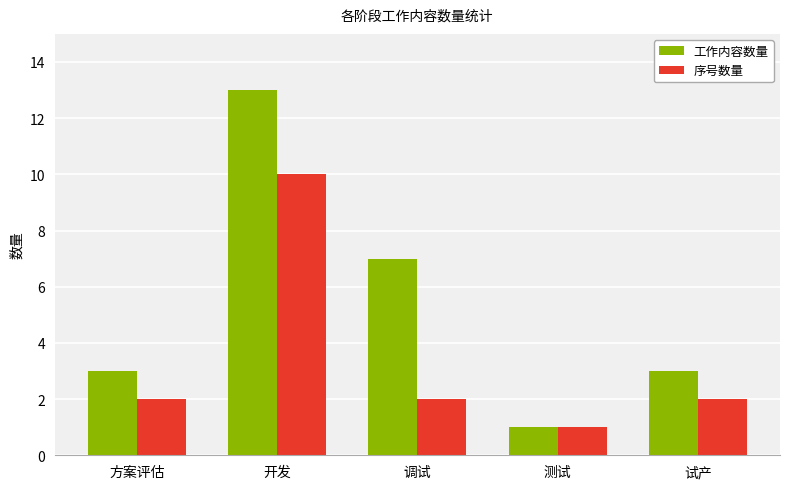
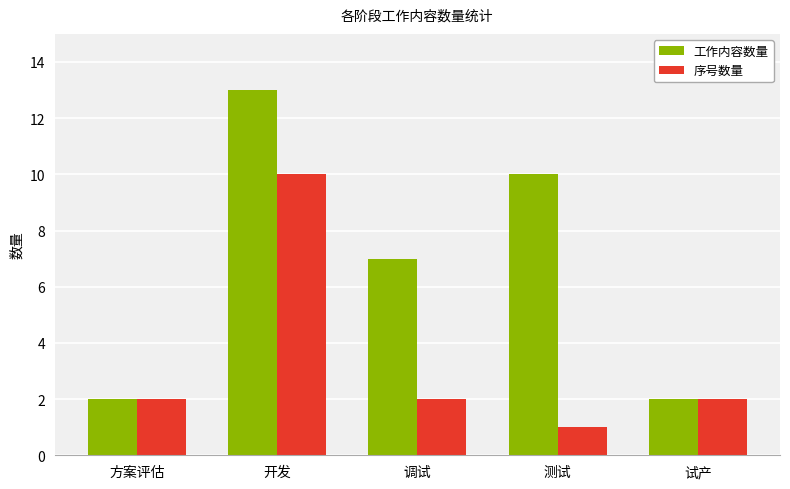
工作内容数量, 方案评估: 3 -> 2
工作内容数量, 测试: 1 -> 10
工作内容数量, 试产: 3 -> 2
